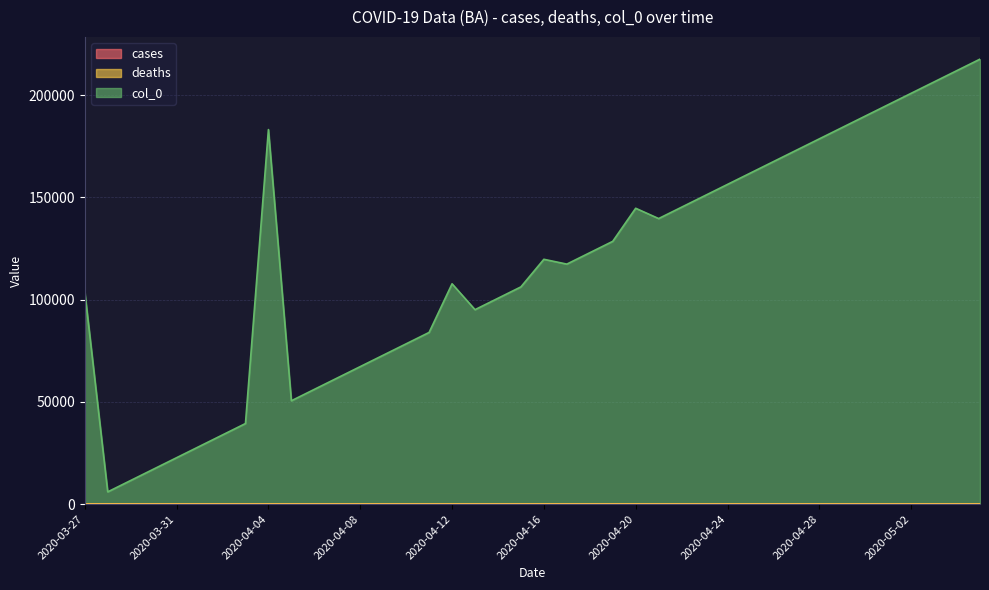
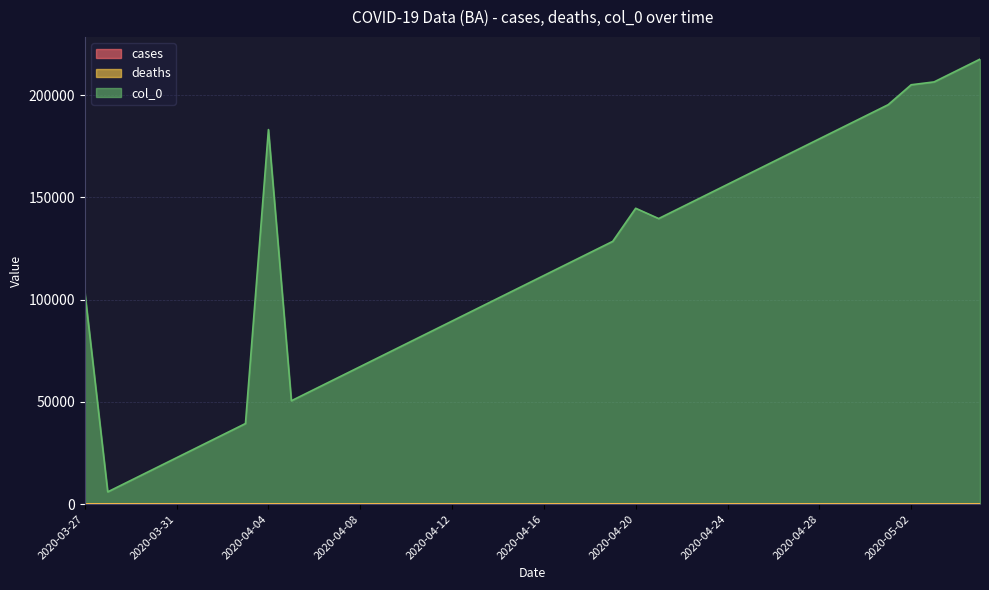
col_0, 2020-04-12: 108000 -> 90000
col_0, 2020-04-16: 120000 -> 112000
col_0, 2020-05-02: 201000 -> 205000
